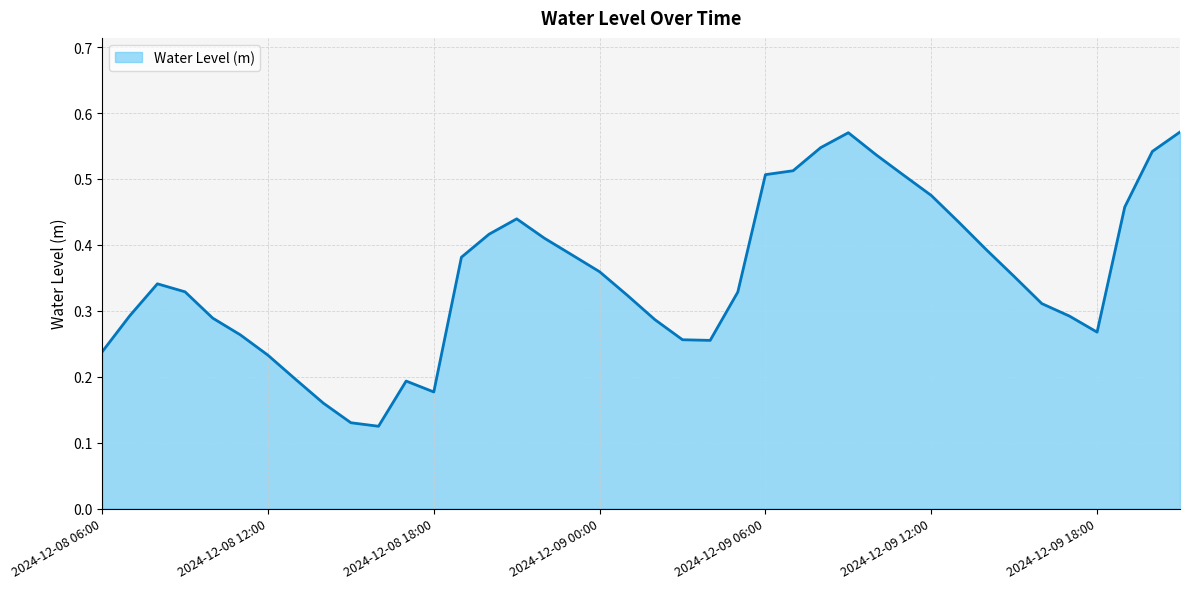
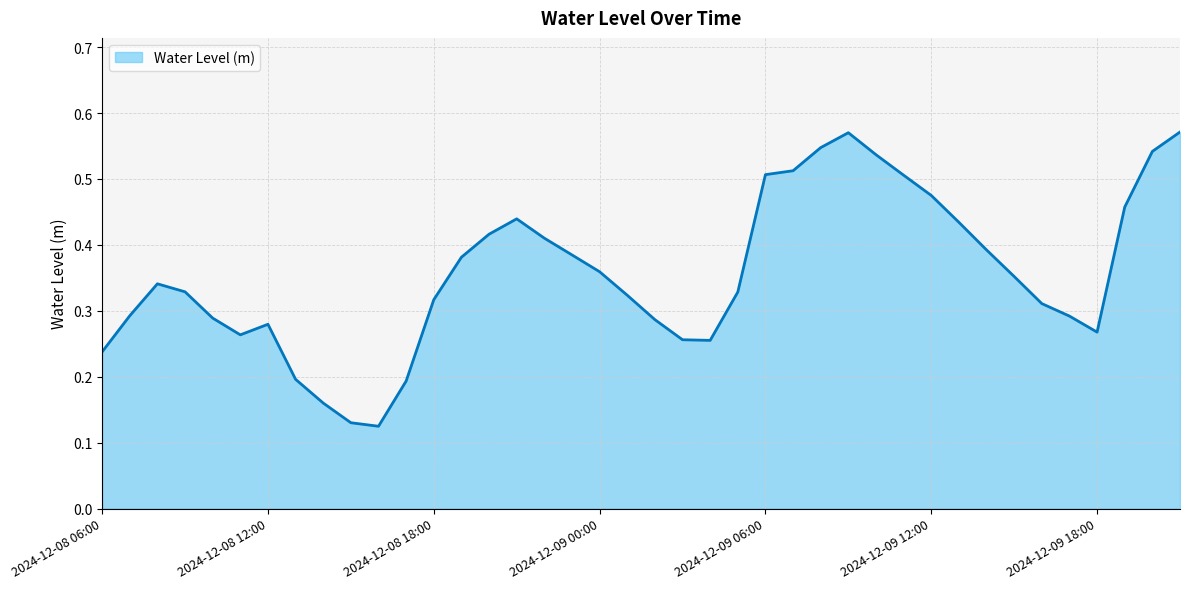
2024-12-08 12:00: 0.23 -> 0.28
2024-12-08 18:00: 0.18 -> 0.32
